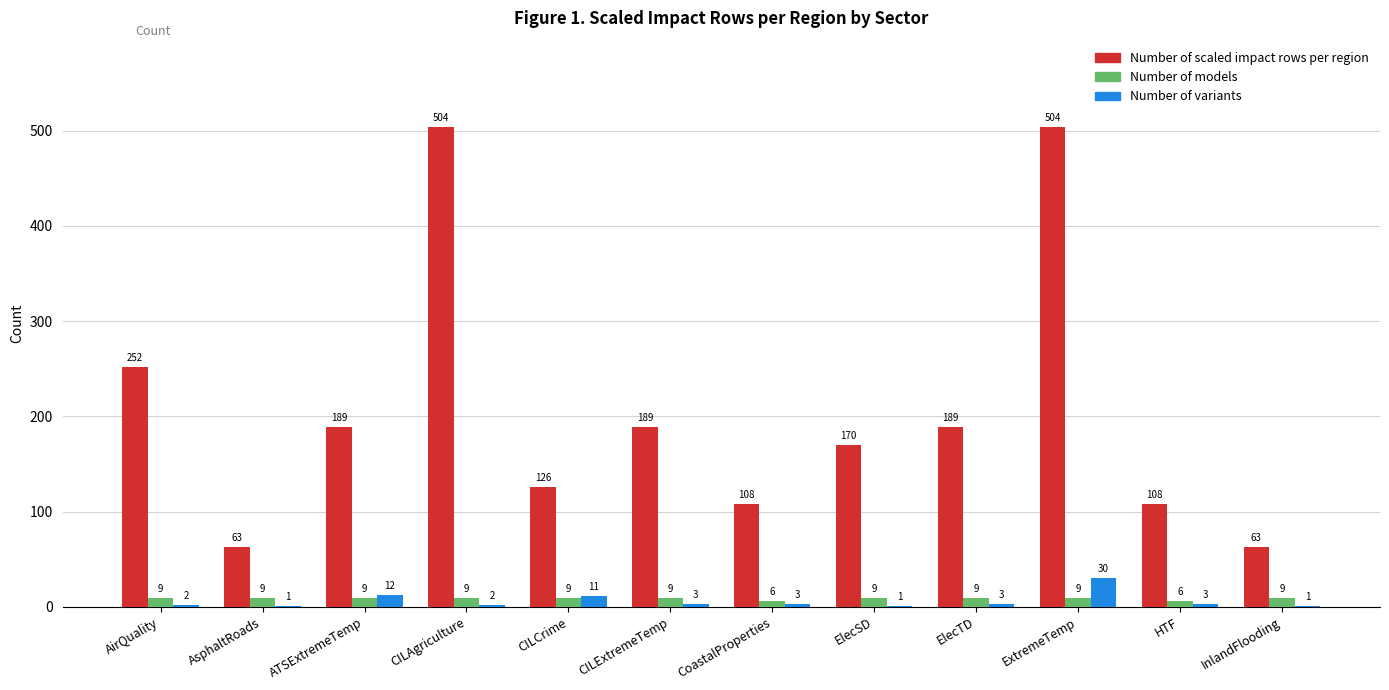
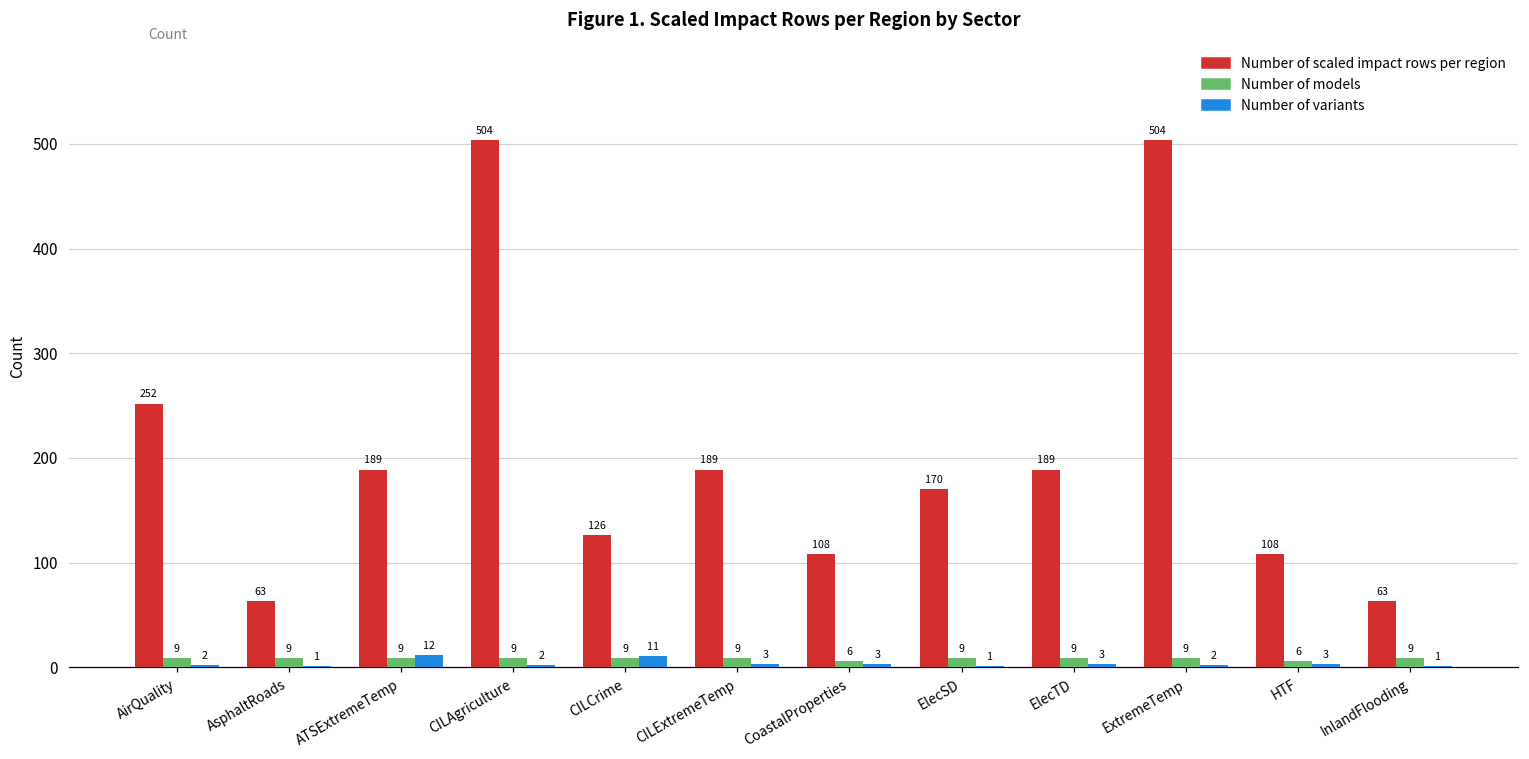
Number of variants, ExtremeTemp: 30 -> 2
